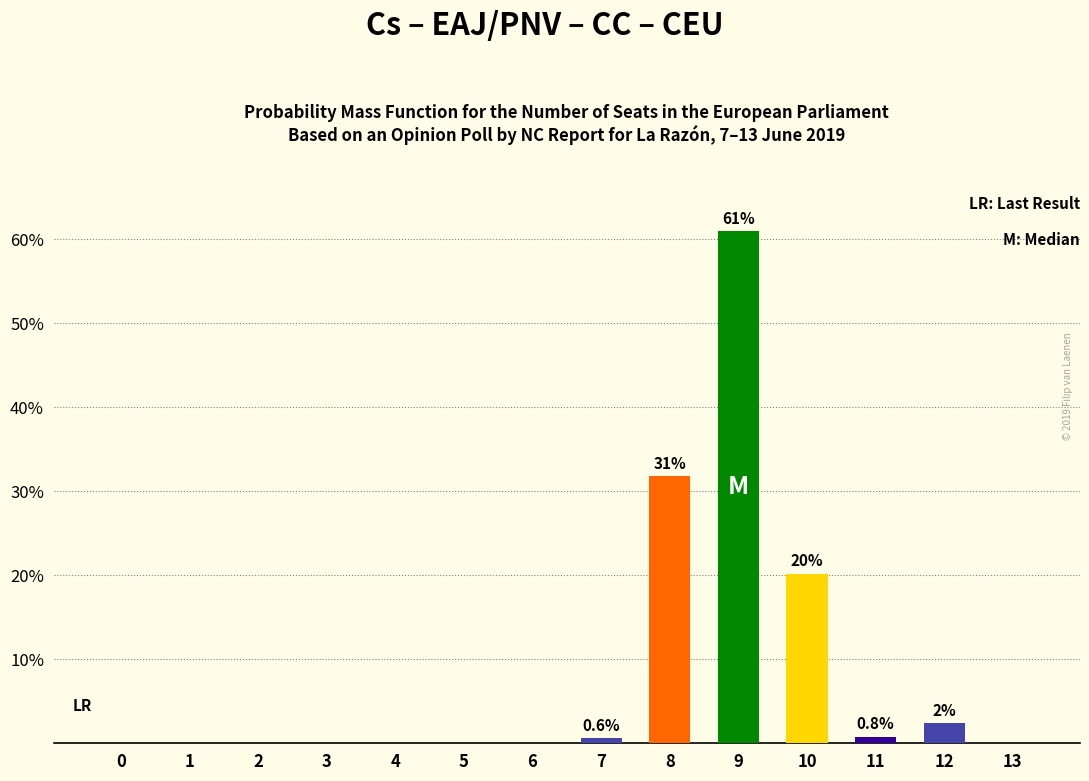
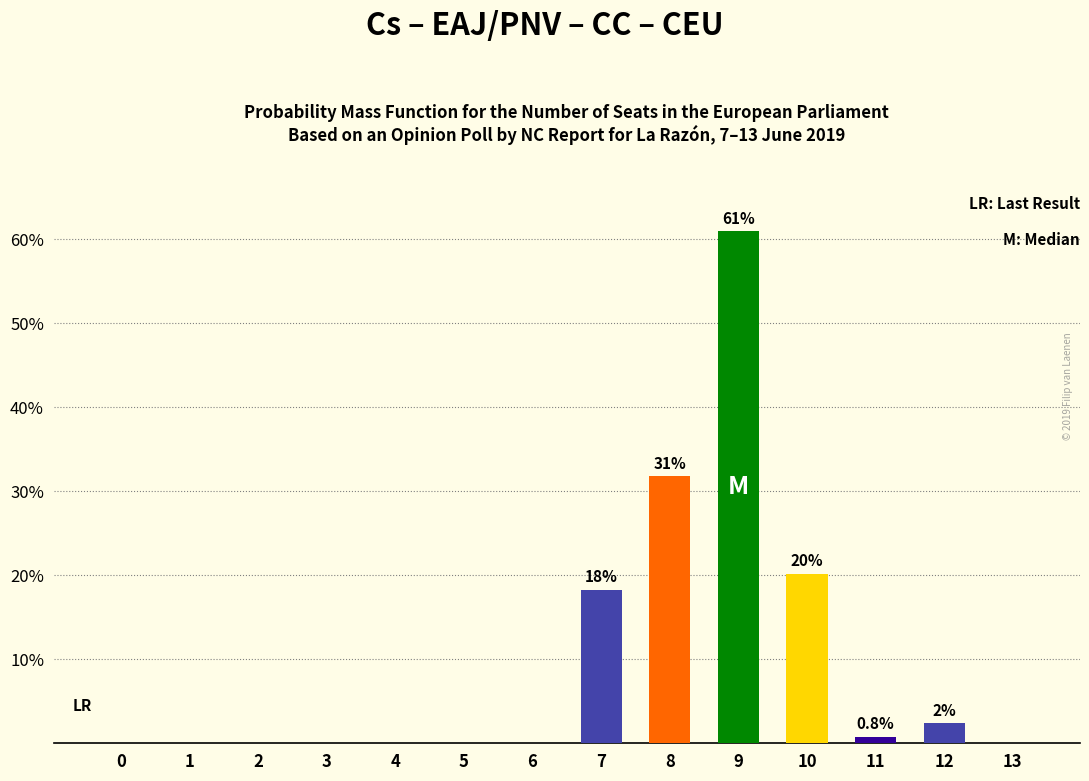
7: 0.6% -> 18%
